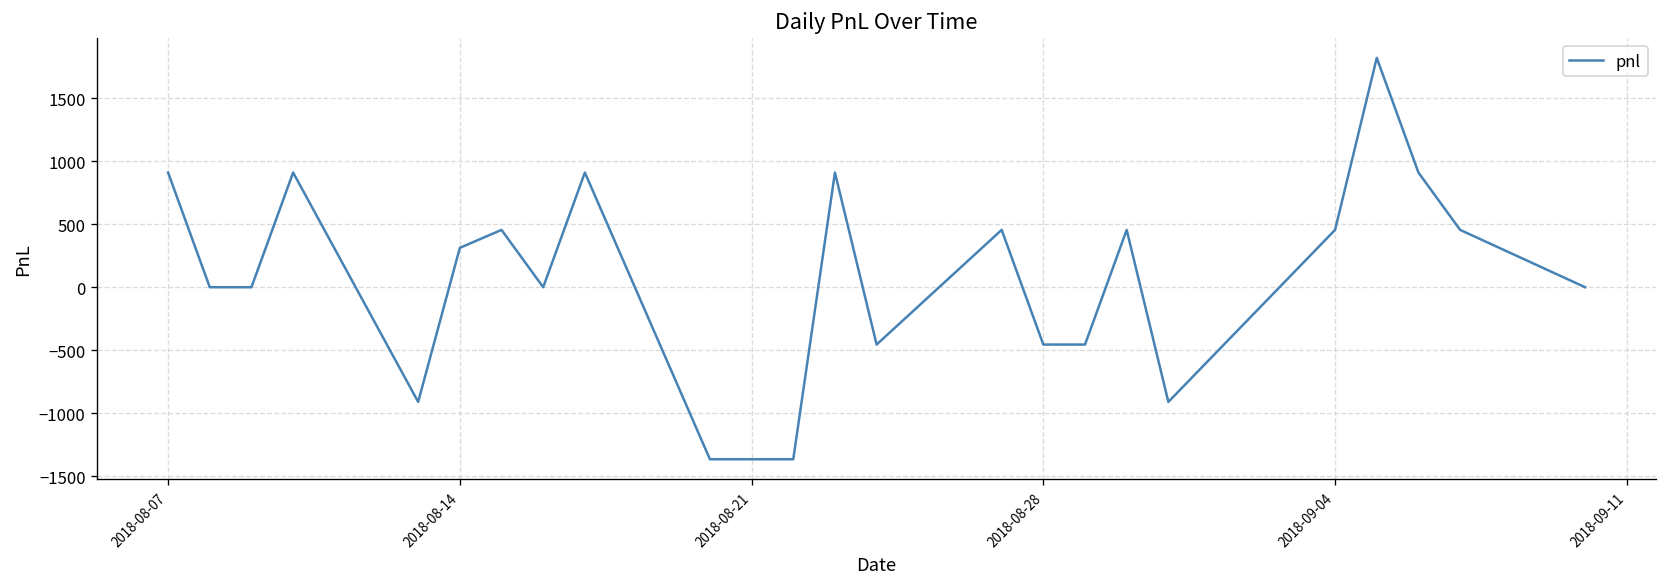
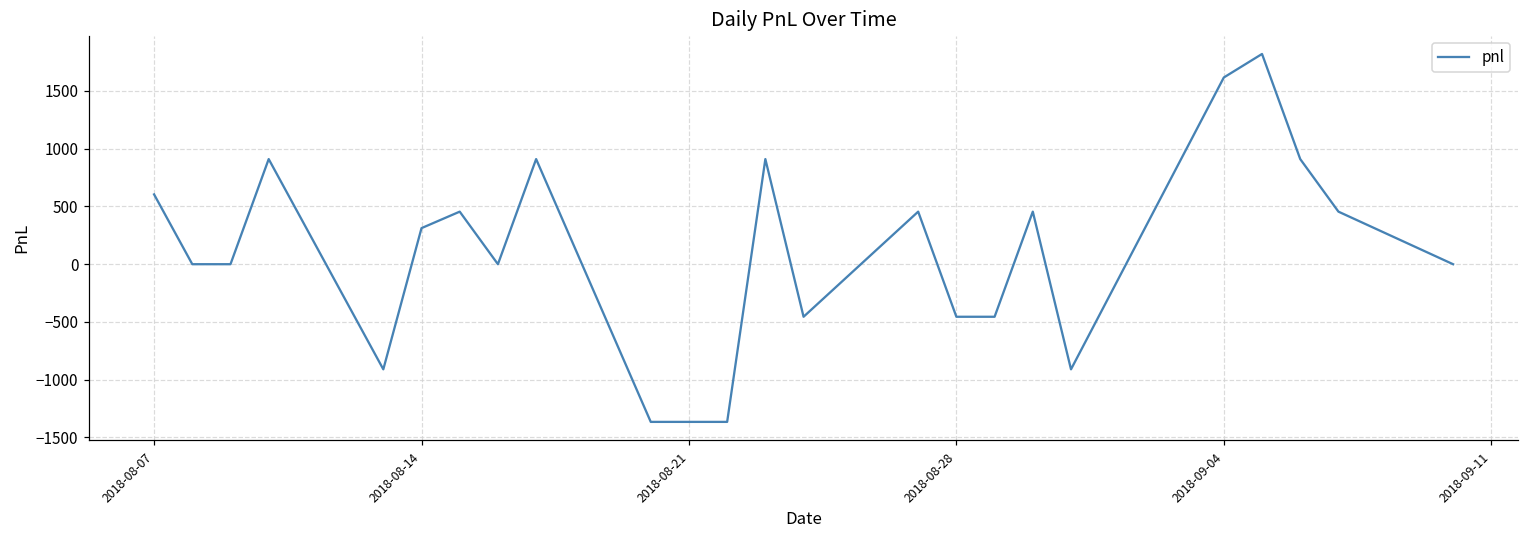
2018-08-07: 910 -> 600
2018-09-04: 460 -> 1620
